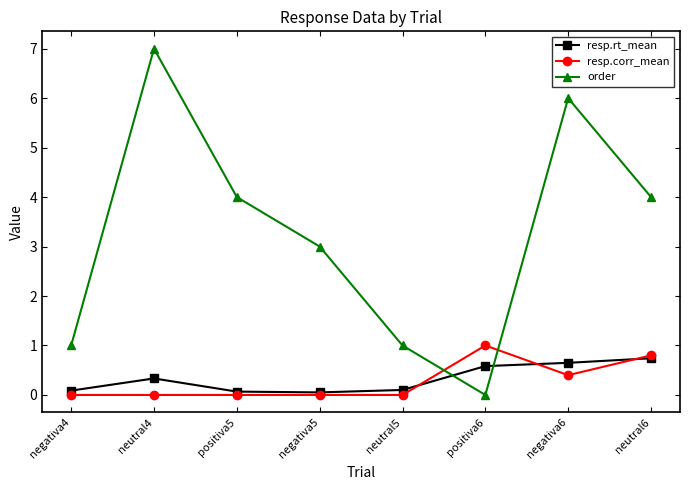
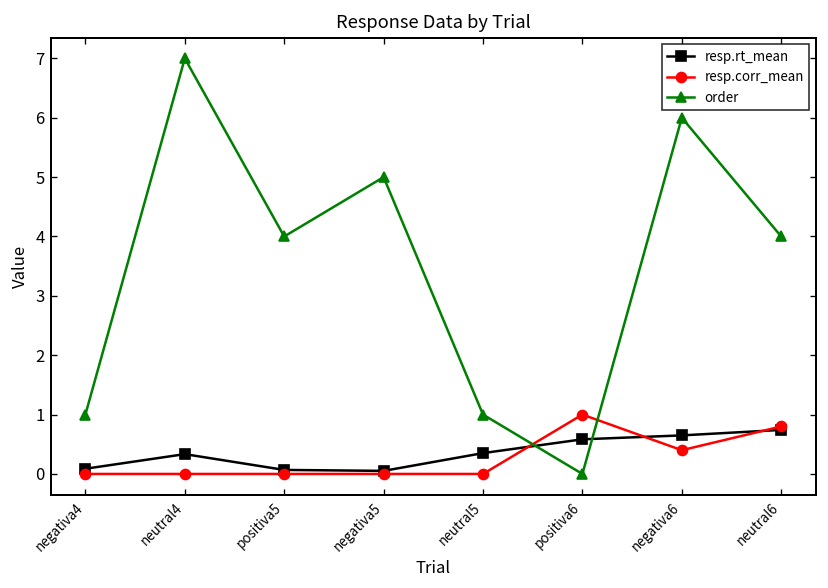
order, negativa5: 3 -> 5
resp.rt_mean, neutral5: 0.1 -> 0.4
